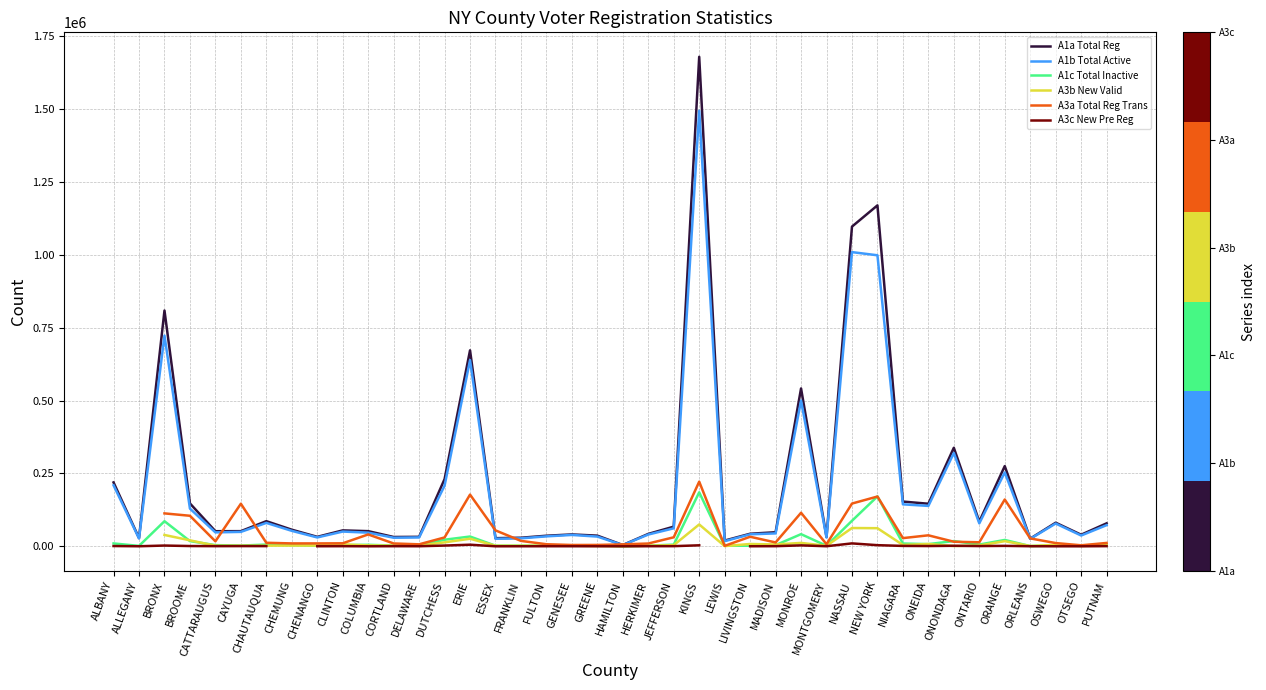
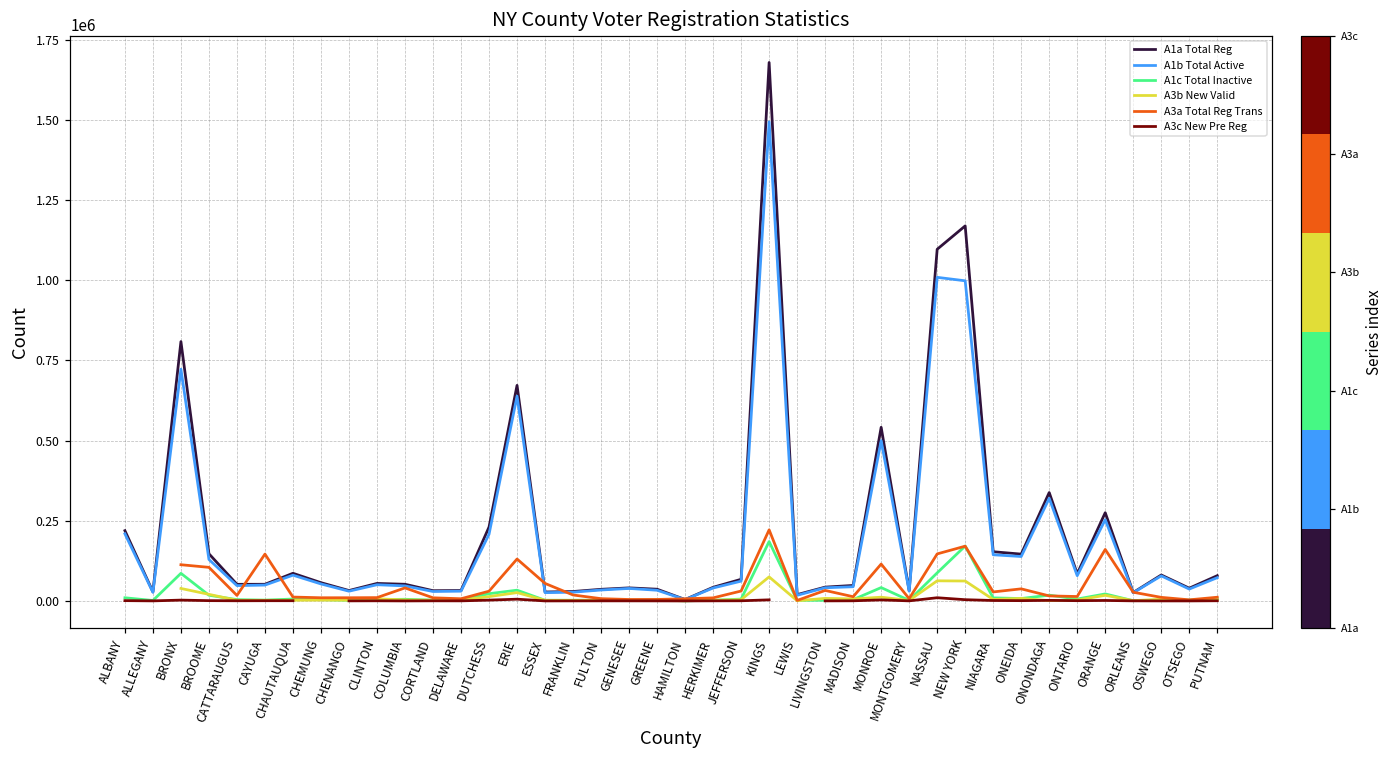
A3a Total Reg Trans, ERIE: 180000 -> 130000
